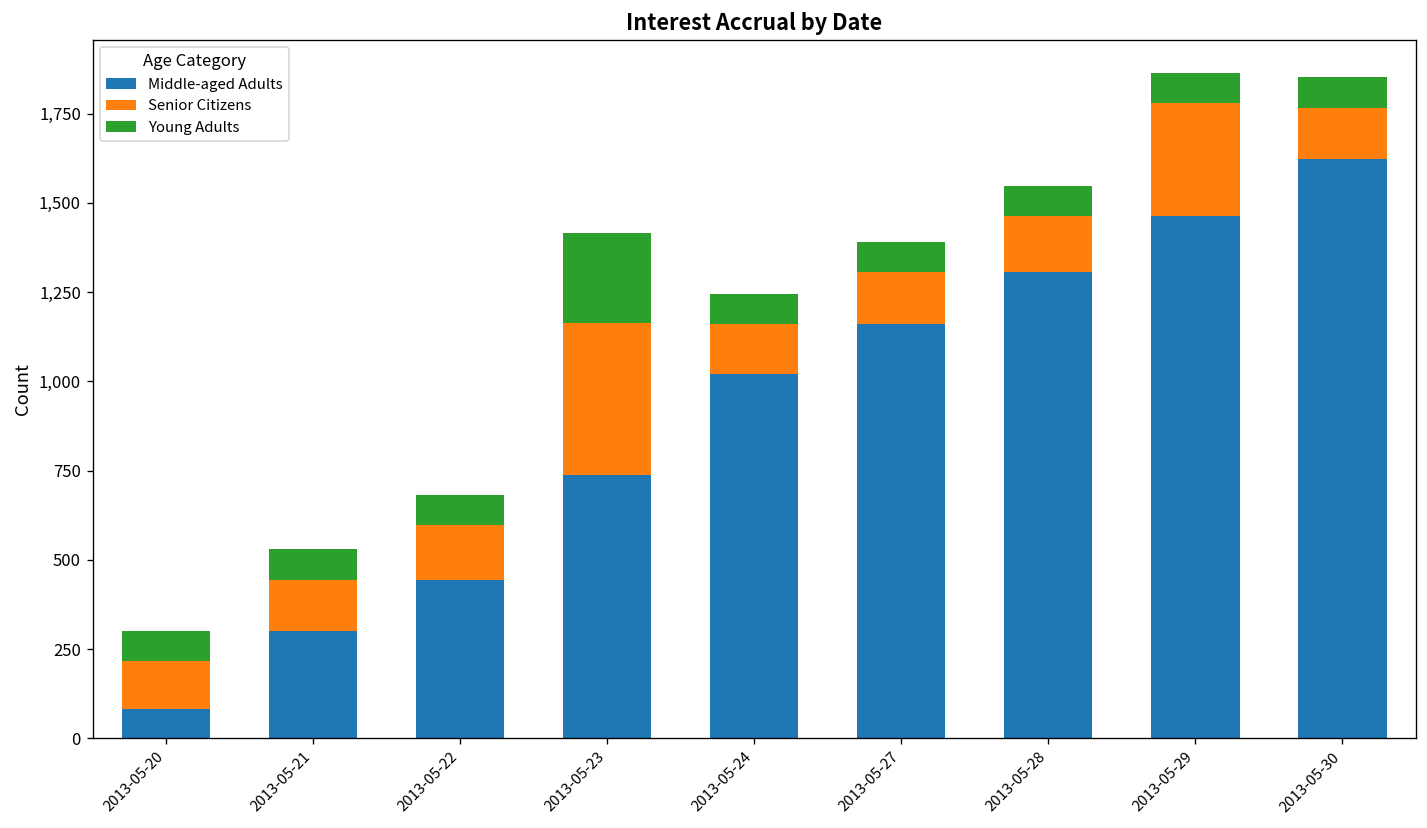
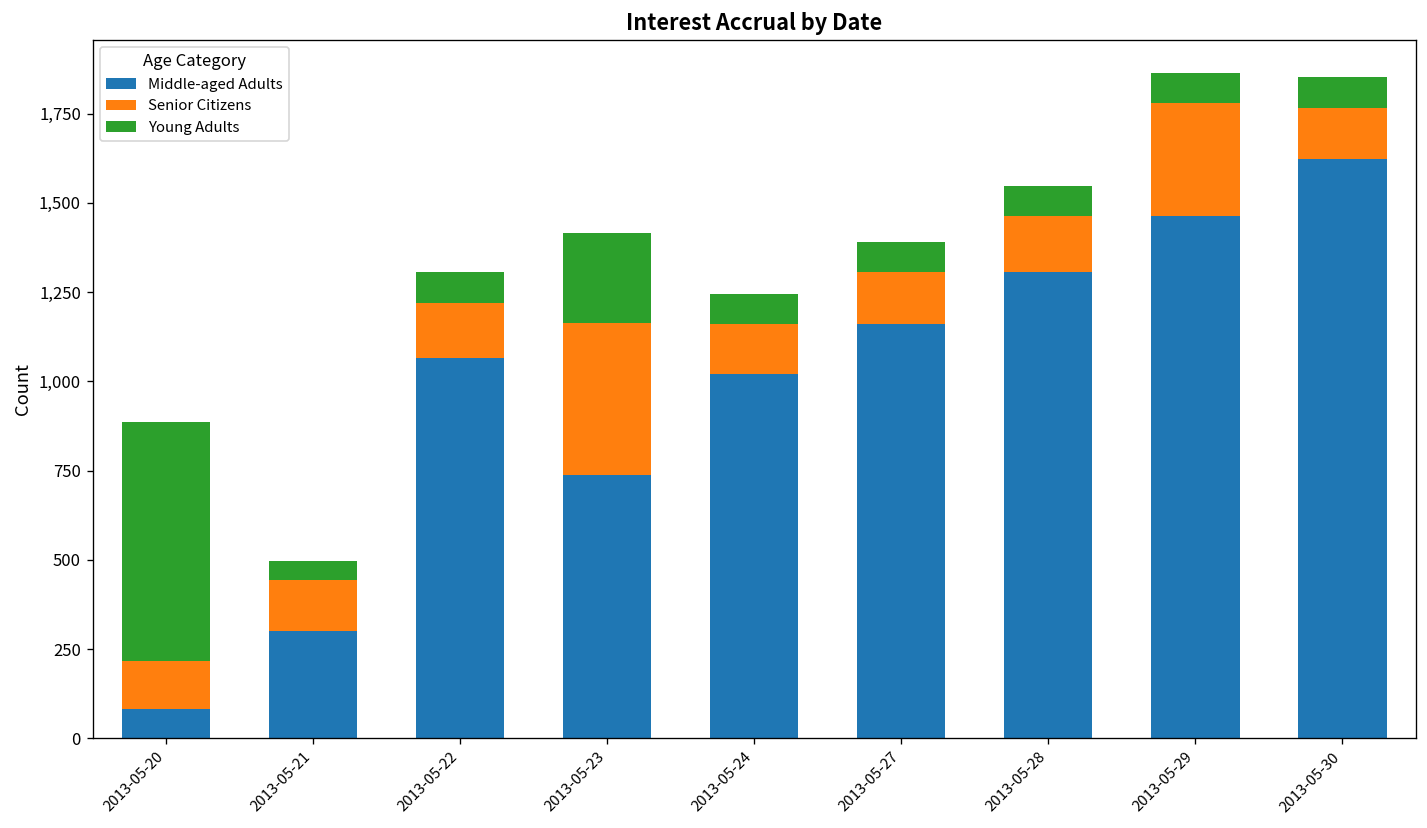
Young Adults, 2013-05-20: 80 -> 670
Young Adults, 2013-05-21: 90 -> 50
Middle-aged Adults, 2013-05-22: 440 -> 1,070
